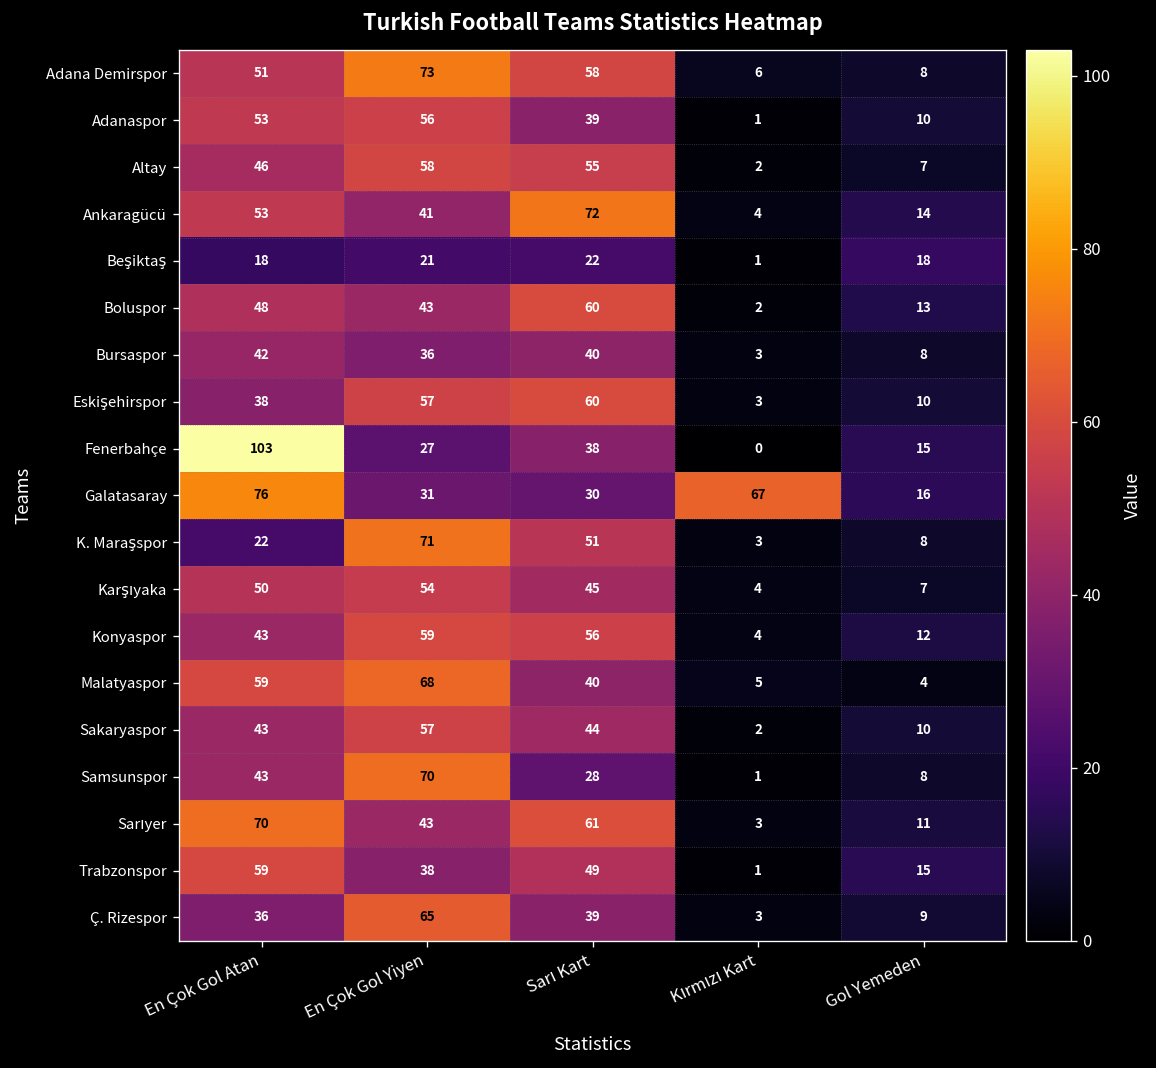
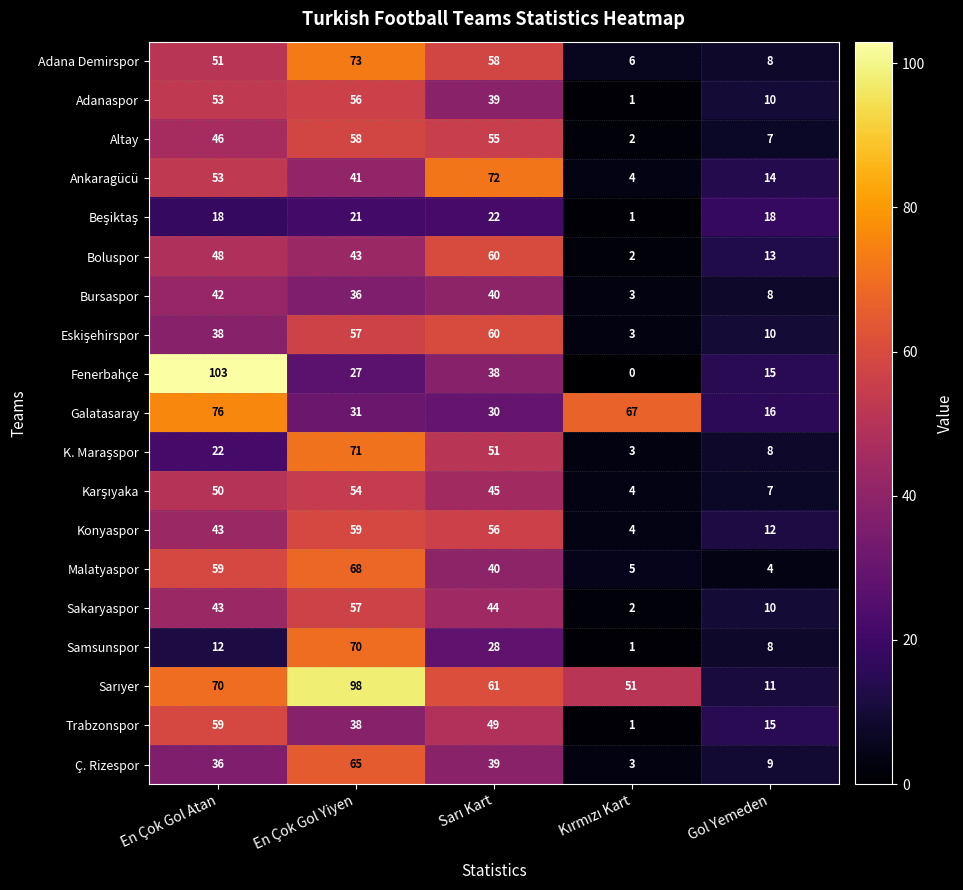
Samsunspor, En Çok Gol Atan: 43 -> 12
Sarıyer, En Çok Gol Yiyen: 43 -> 98
Sarıyer, Kırmızı Kart: 3 -> 51
